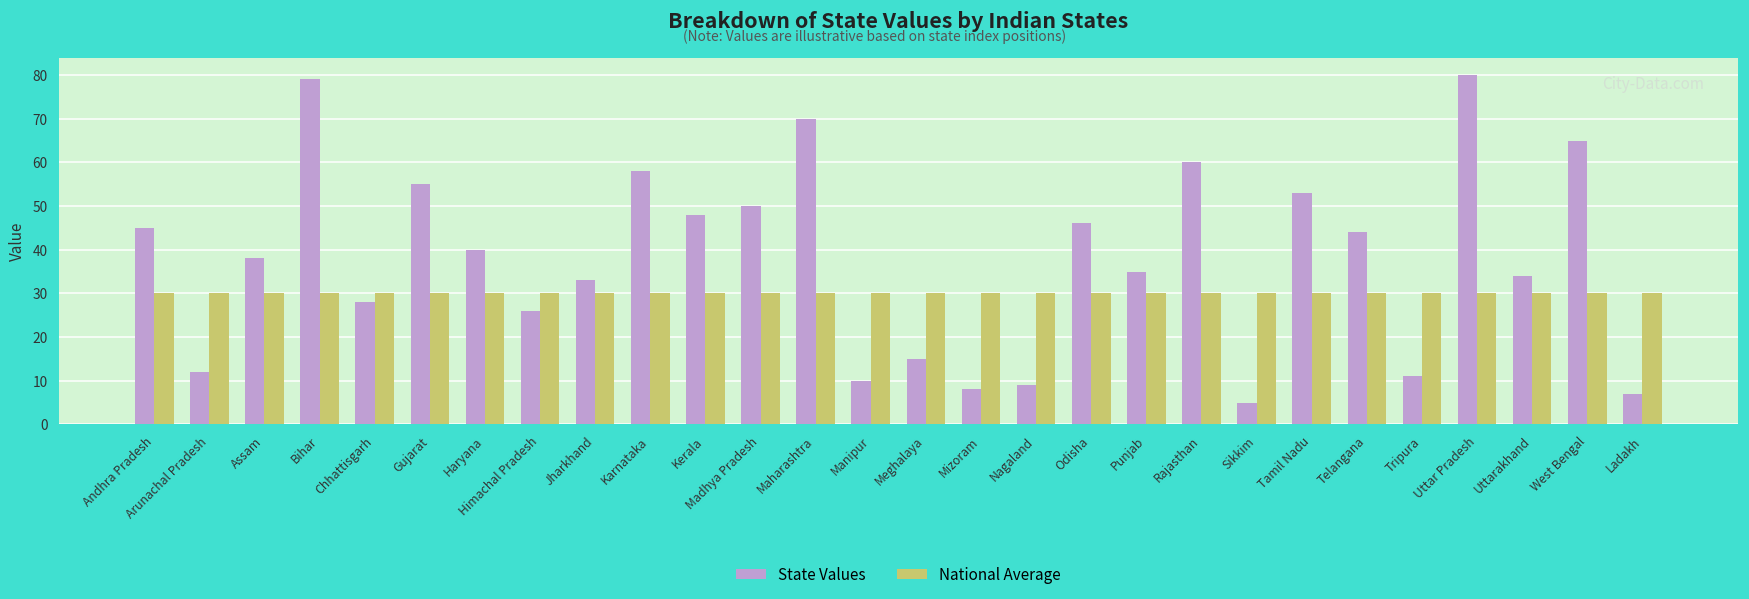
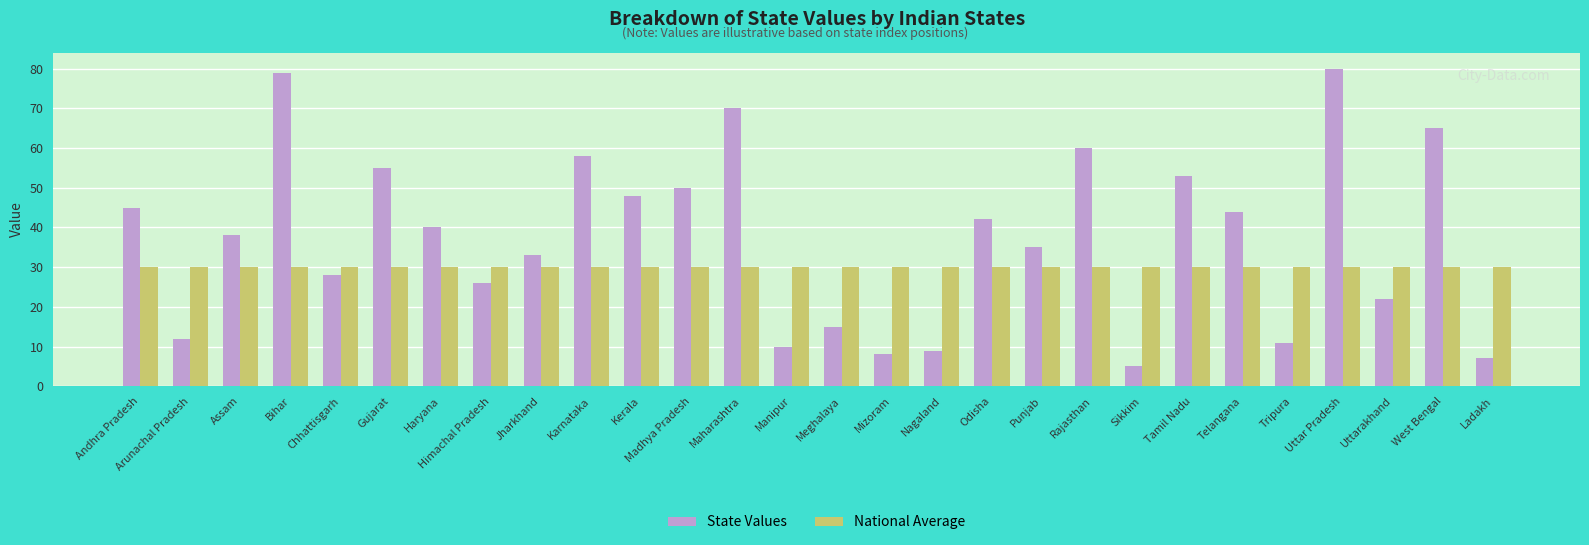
State Values, Odisha: 46 -> 42
State Values, Uttarakhand: 34 -> 22
